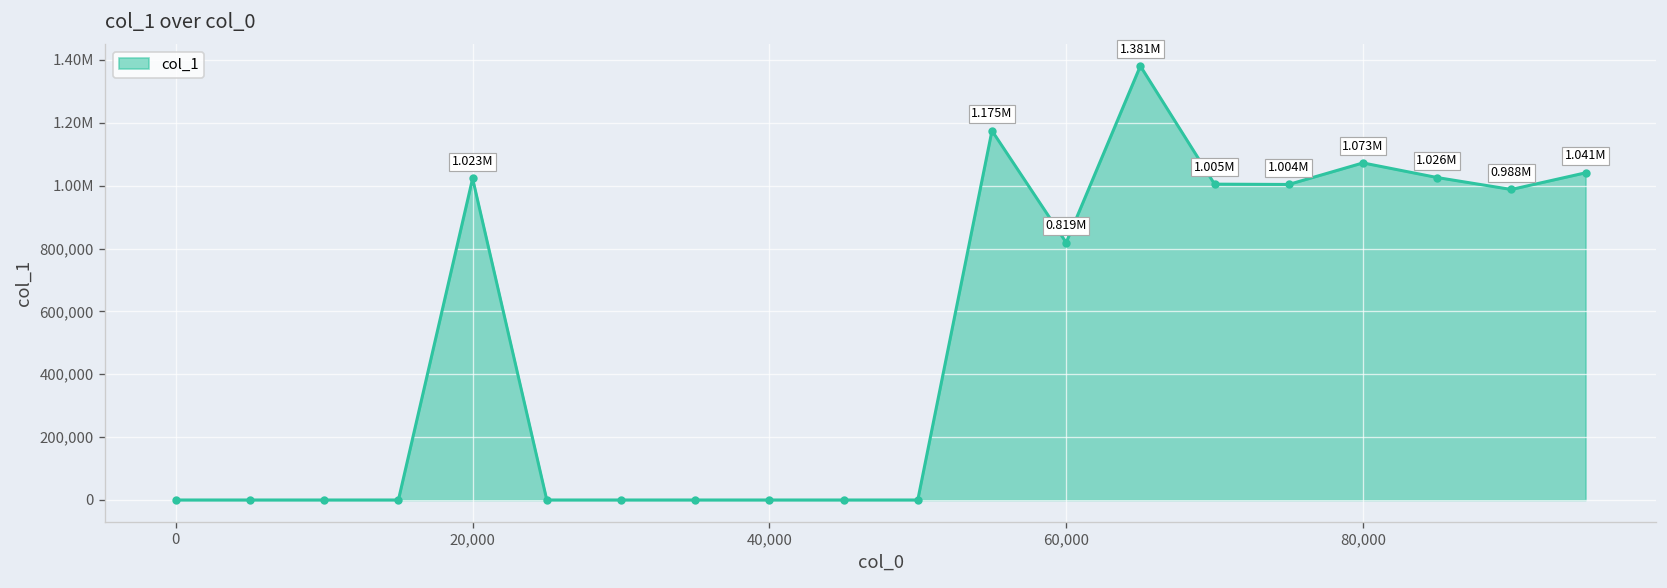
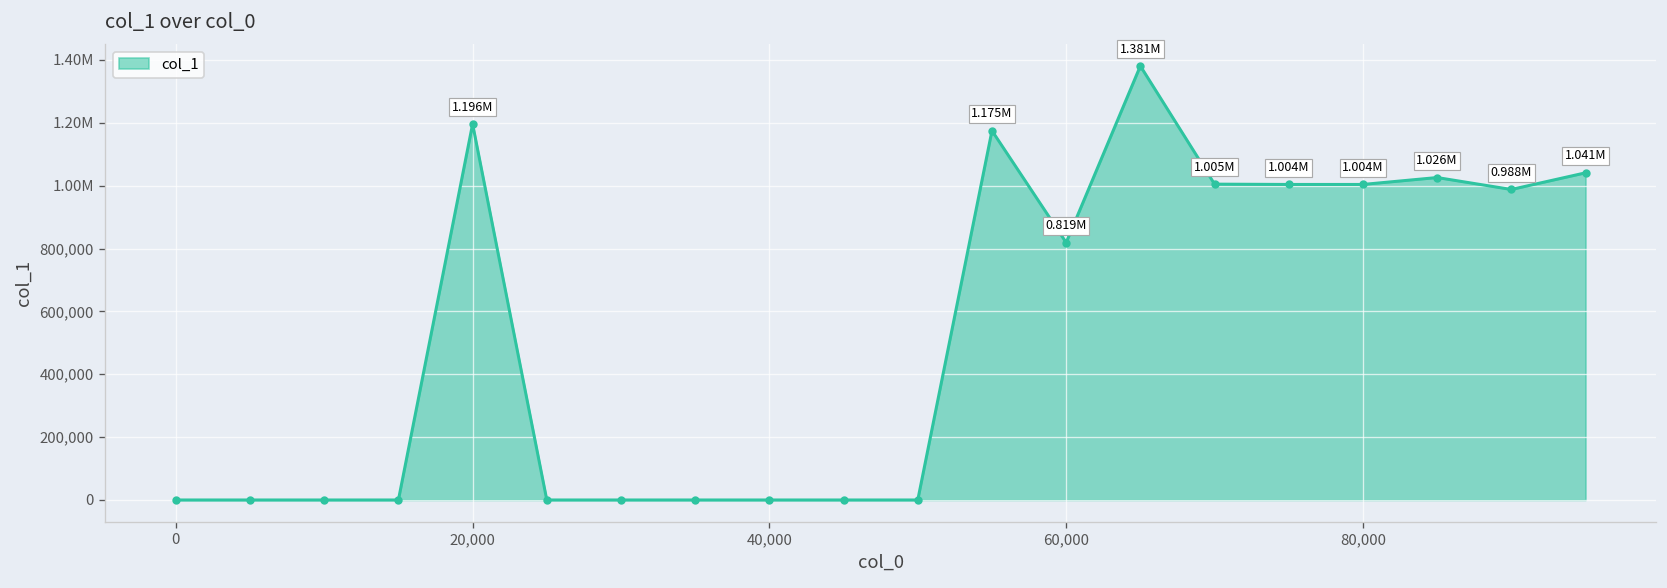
20,000: 1.023M -> 1.196M
80,000: 1.073M -> 1.004M
